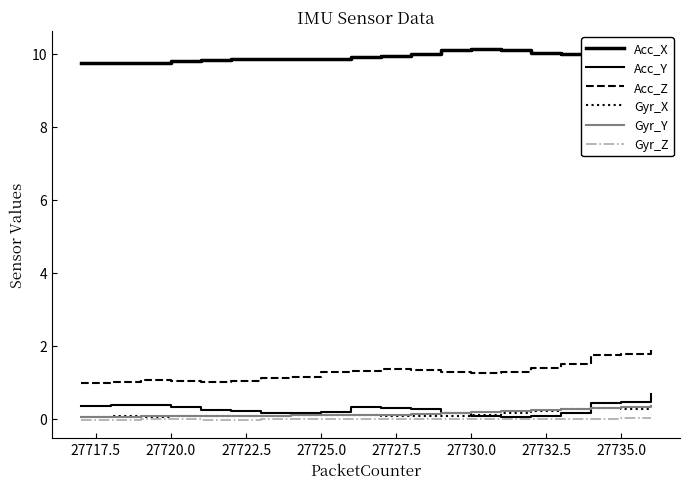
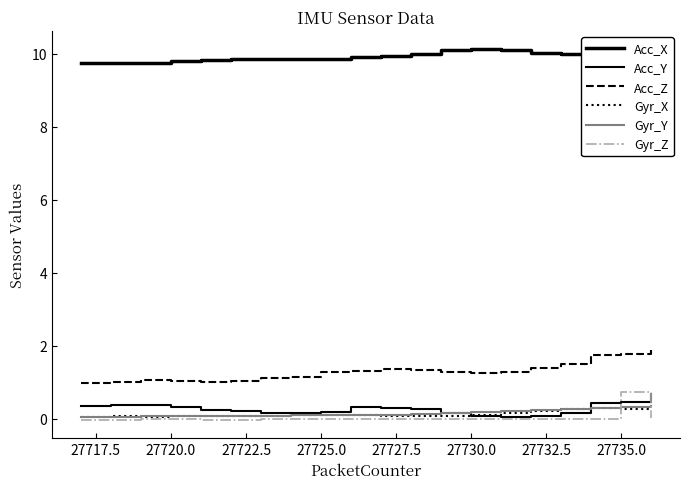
Gyr_Z, 27735.0: 0.0 -> 0.7
